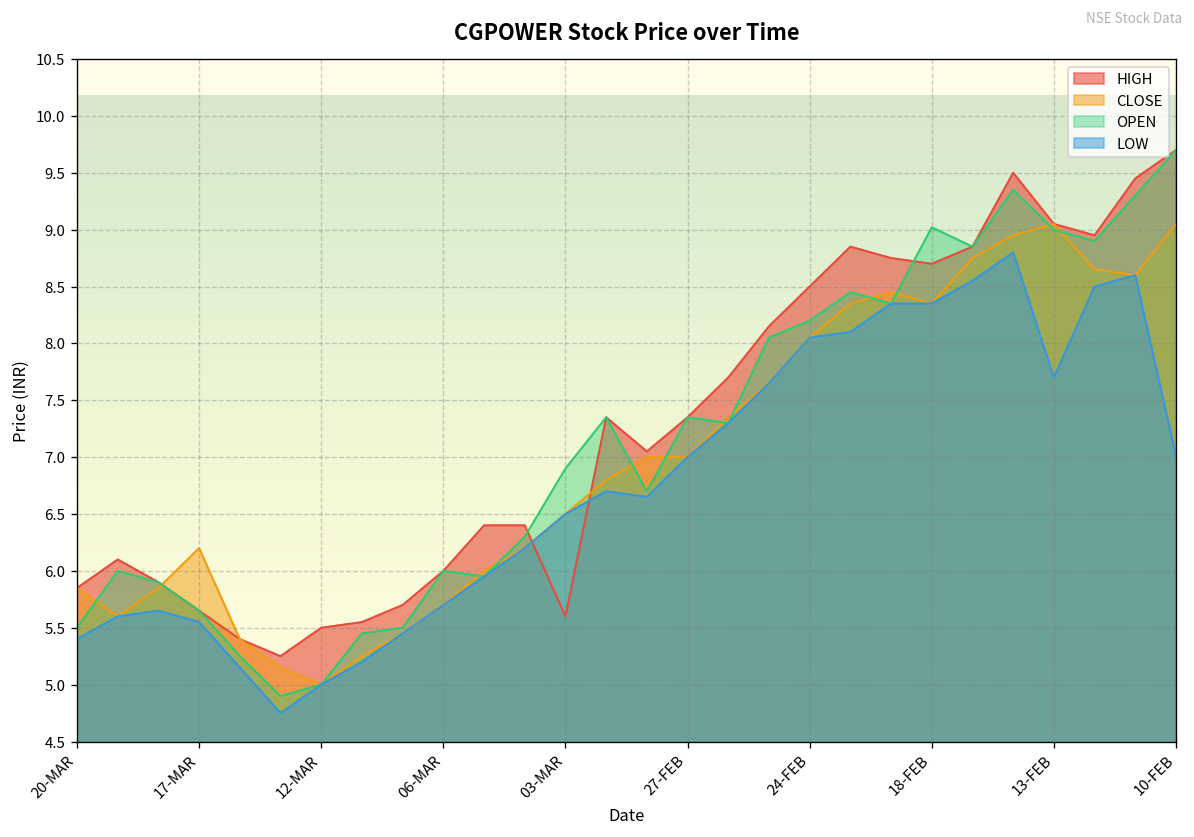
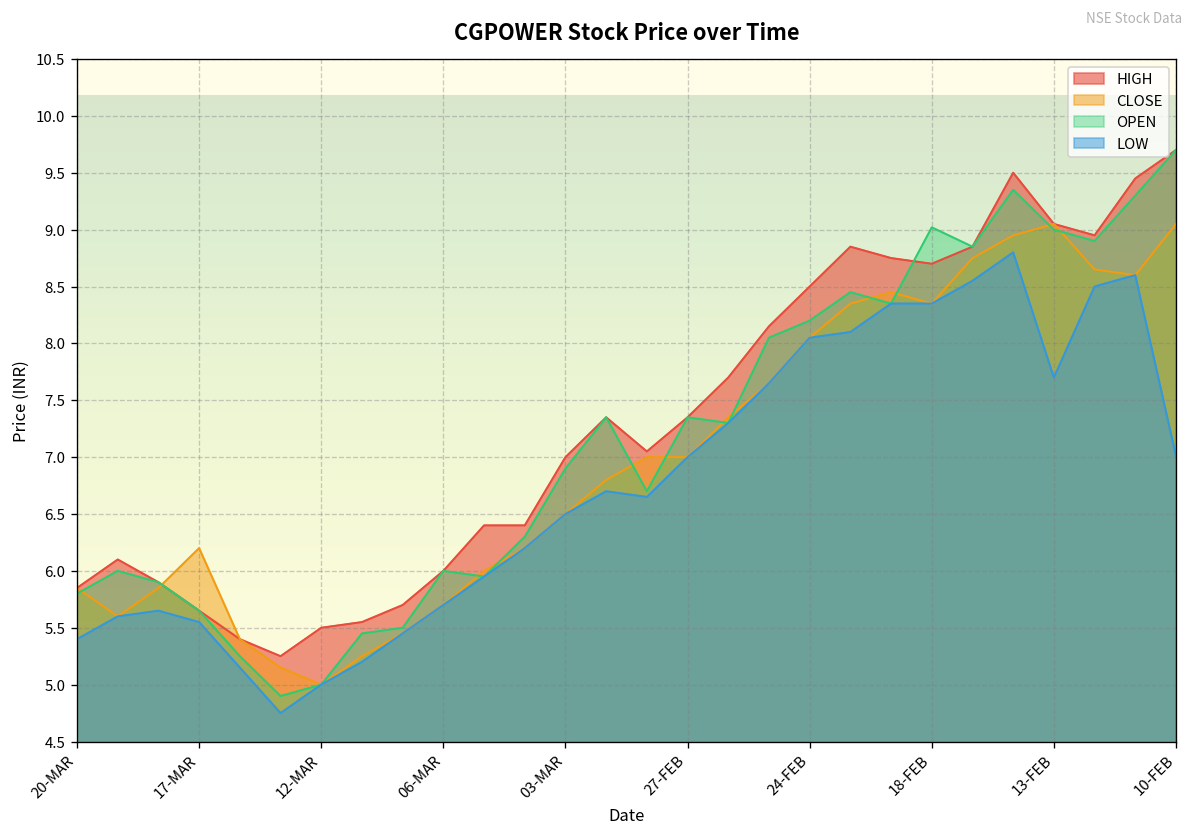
OPEN, 20-MAR: 5.5 -> 5.8
HIGH, 03-MAR: 5.6 -> 7.0
